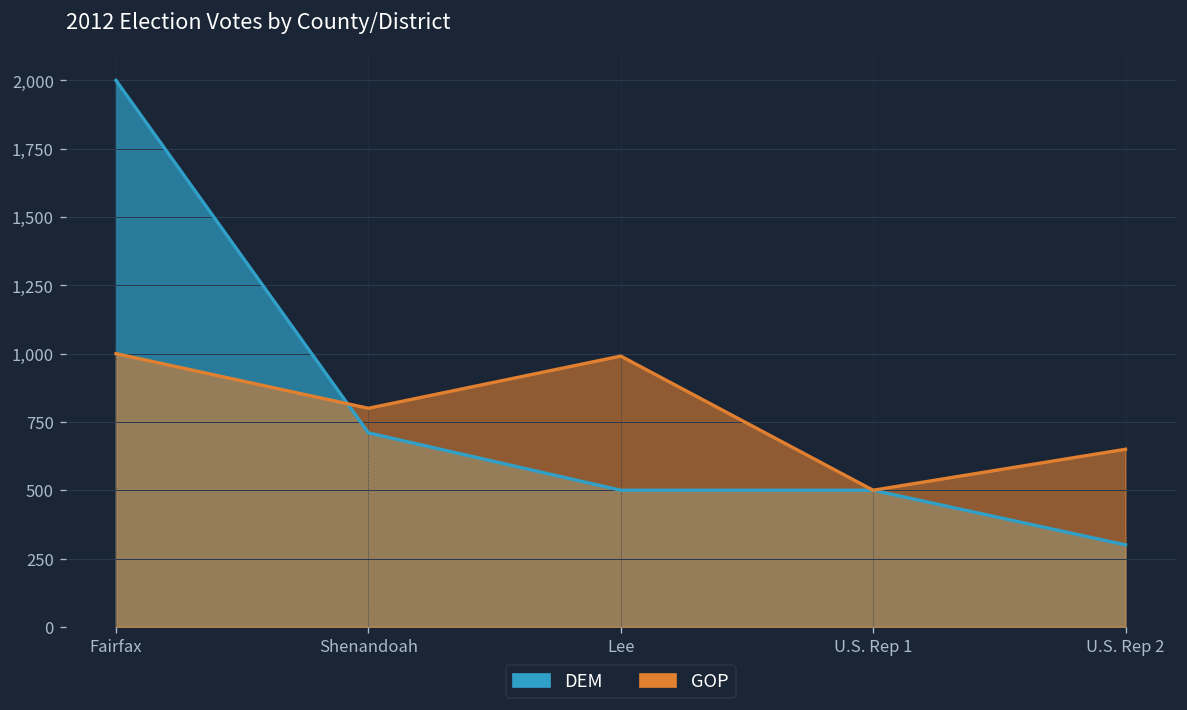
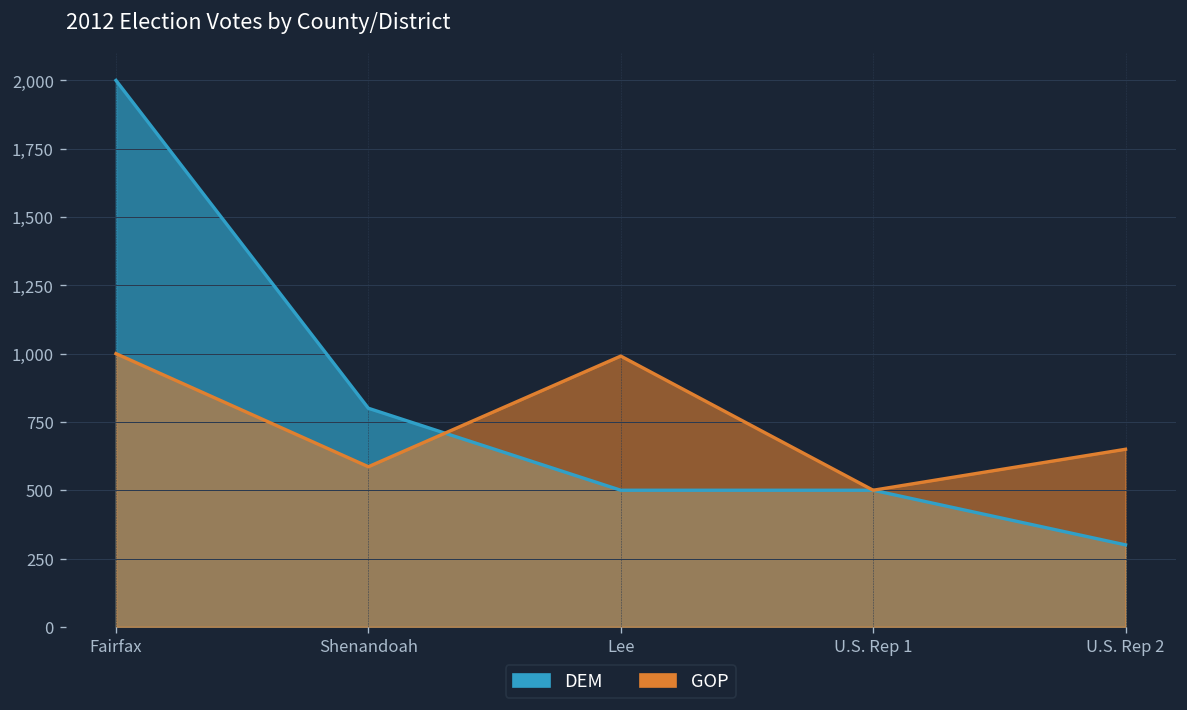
DEM, Shenandoah: 710 -> 800
GOP, Shenandoah: 800 -> 590
